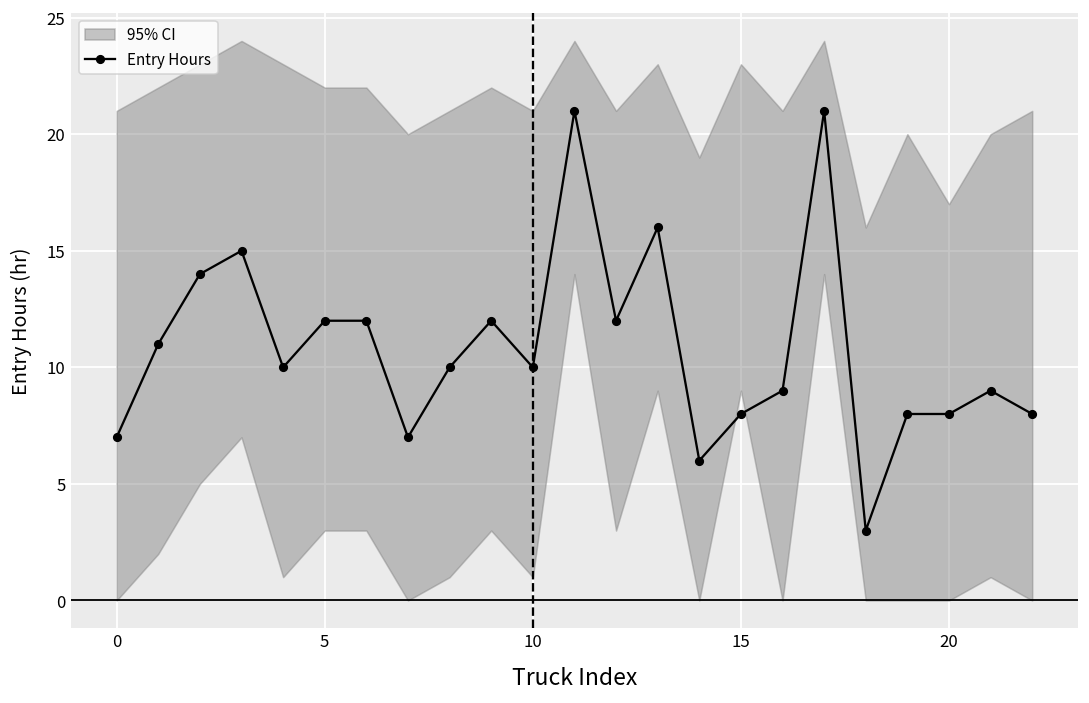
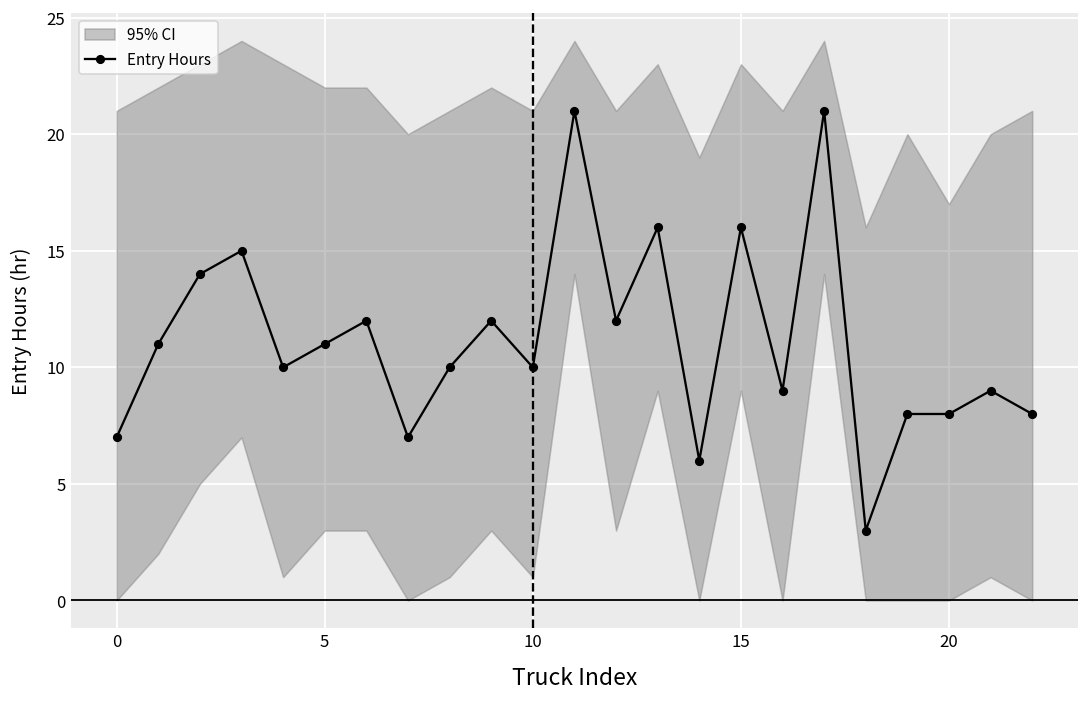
Entry Hours, 5: 12 -> 11
Entry Hours, 15: 8 -> 16
